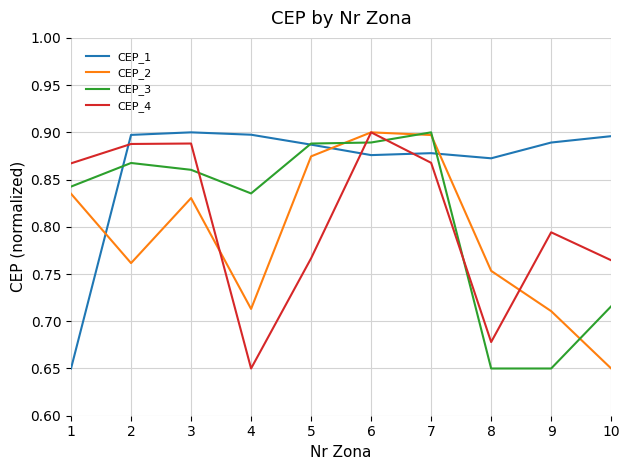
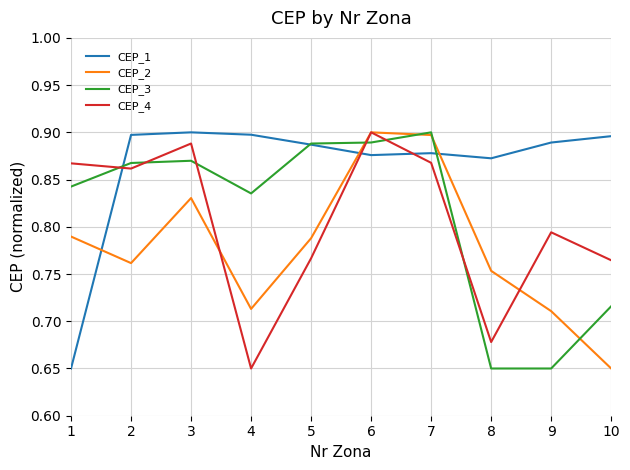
CEP_2, 1: 0.84 -> 0.79
CEP_4, 2: 0.89 -> 0.86
CEP_3, 3: 0.86 -> 0.87
CEP_2, 5: 0.87 -> 0.79
